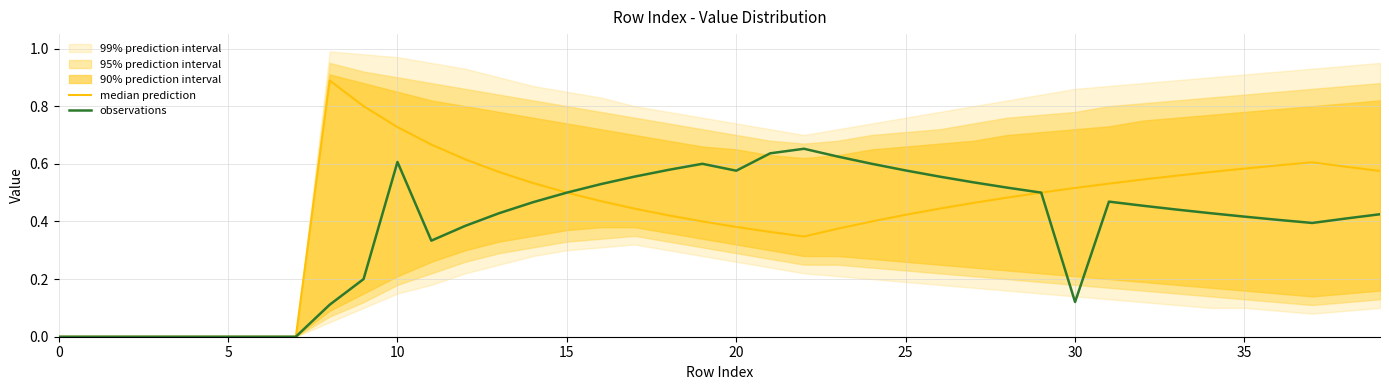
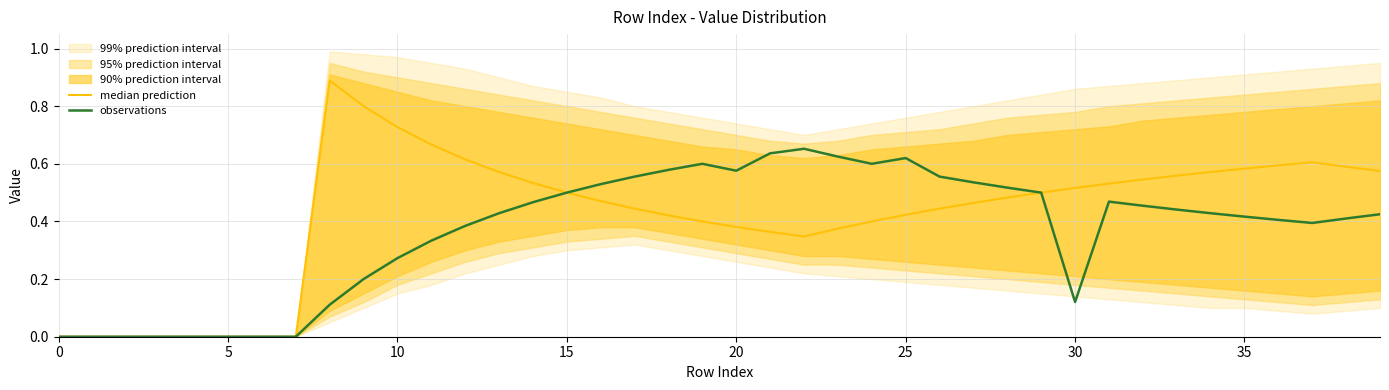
observations, 10: 0.61 -> 0.27
observations, 25: 0.58 -> 0.62
